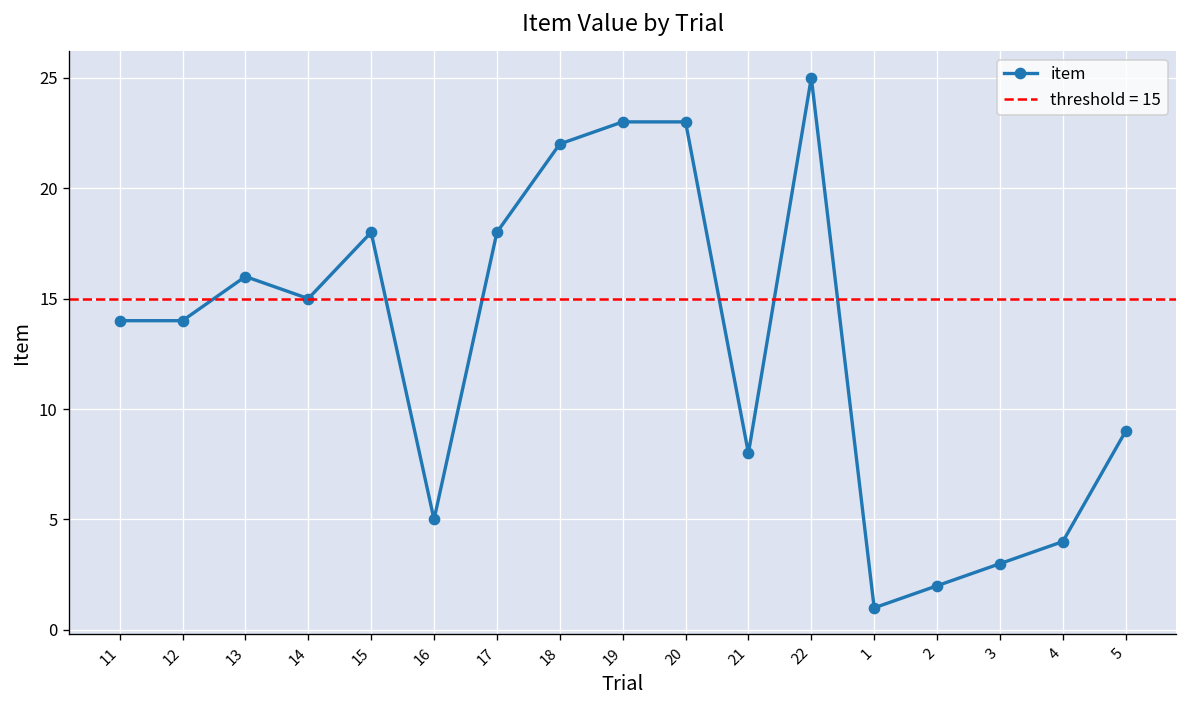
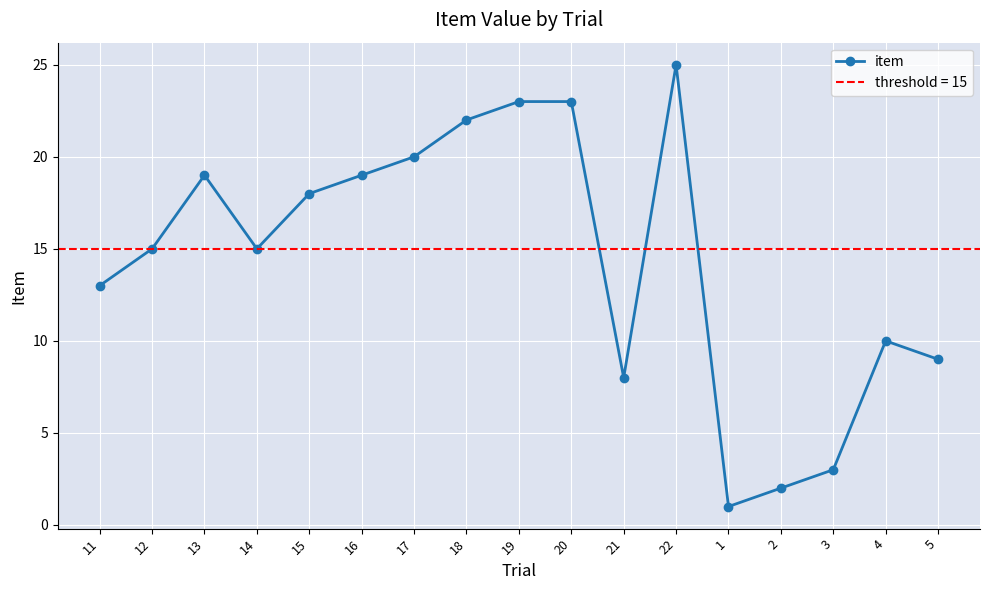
11: 14 -> 13
12: 14 -> 15
13: 16 -> 19
16: 5 -> 19
17: 18 -> 20
4: 4 -> 10
